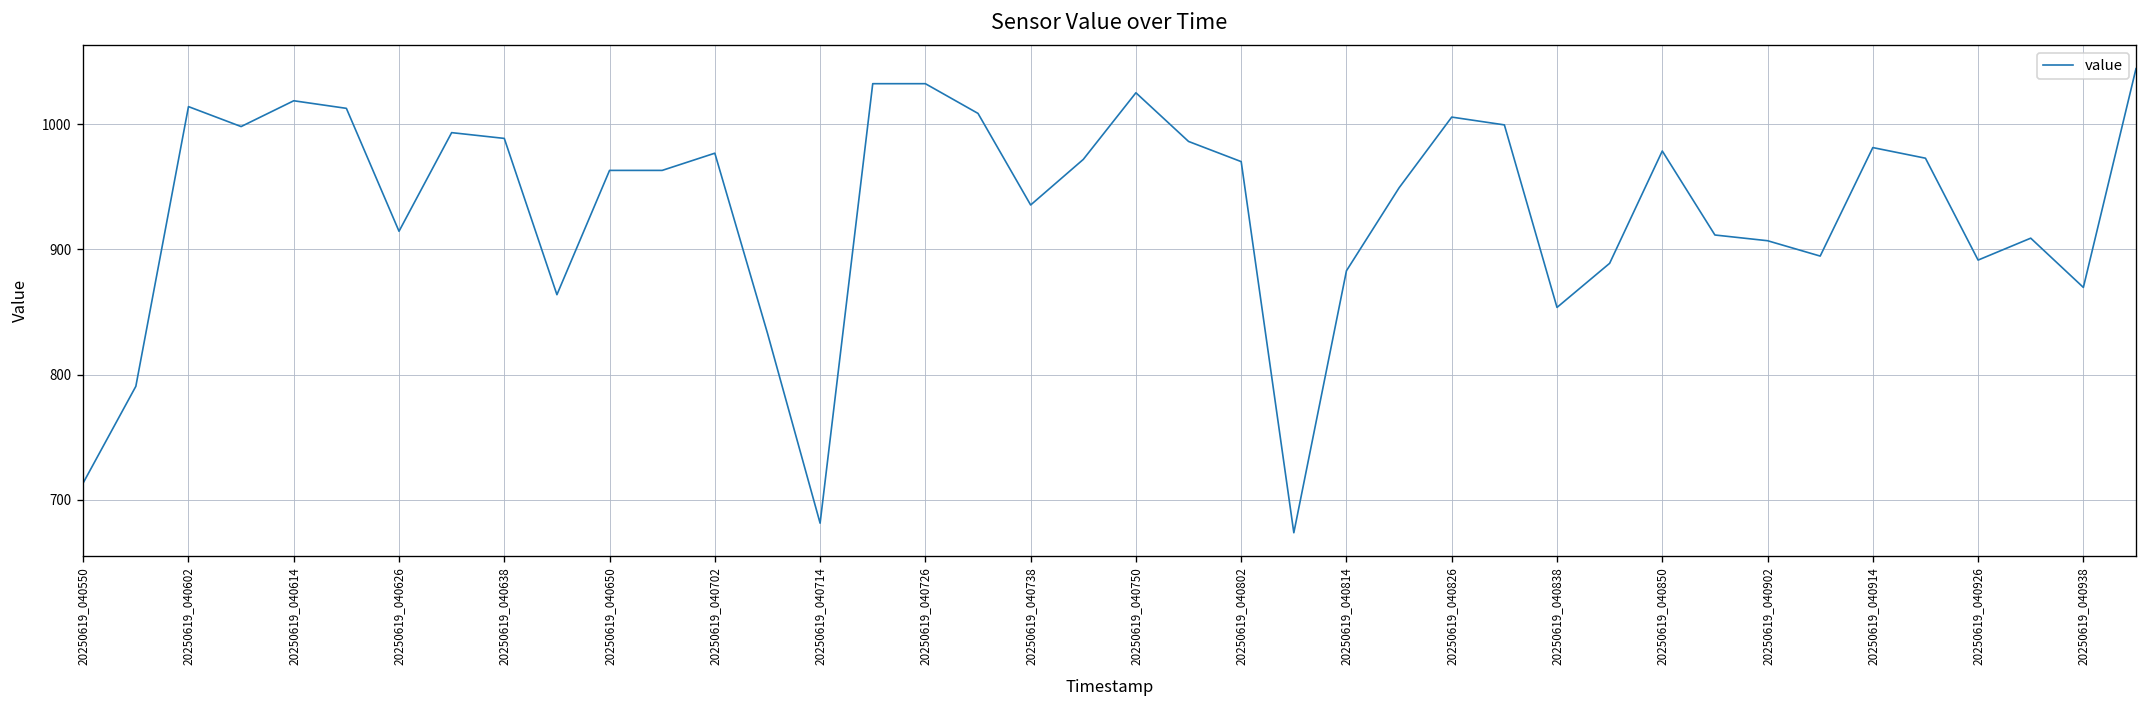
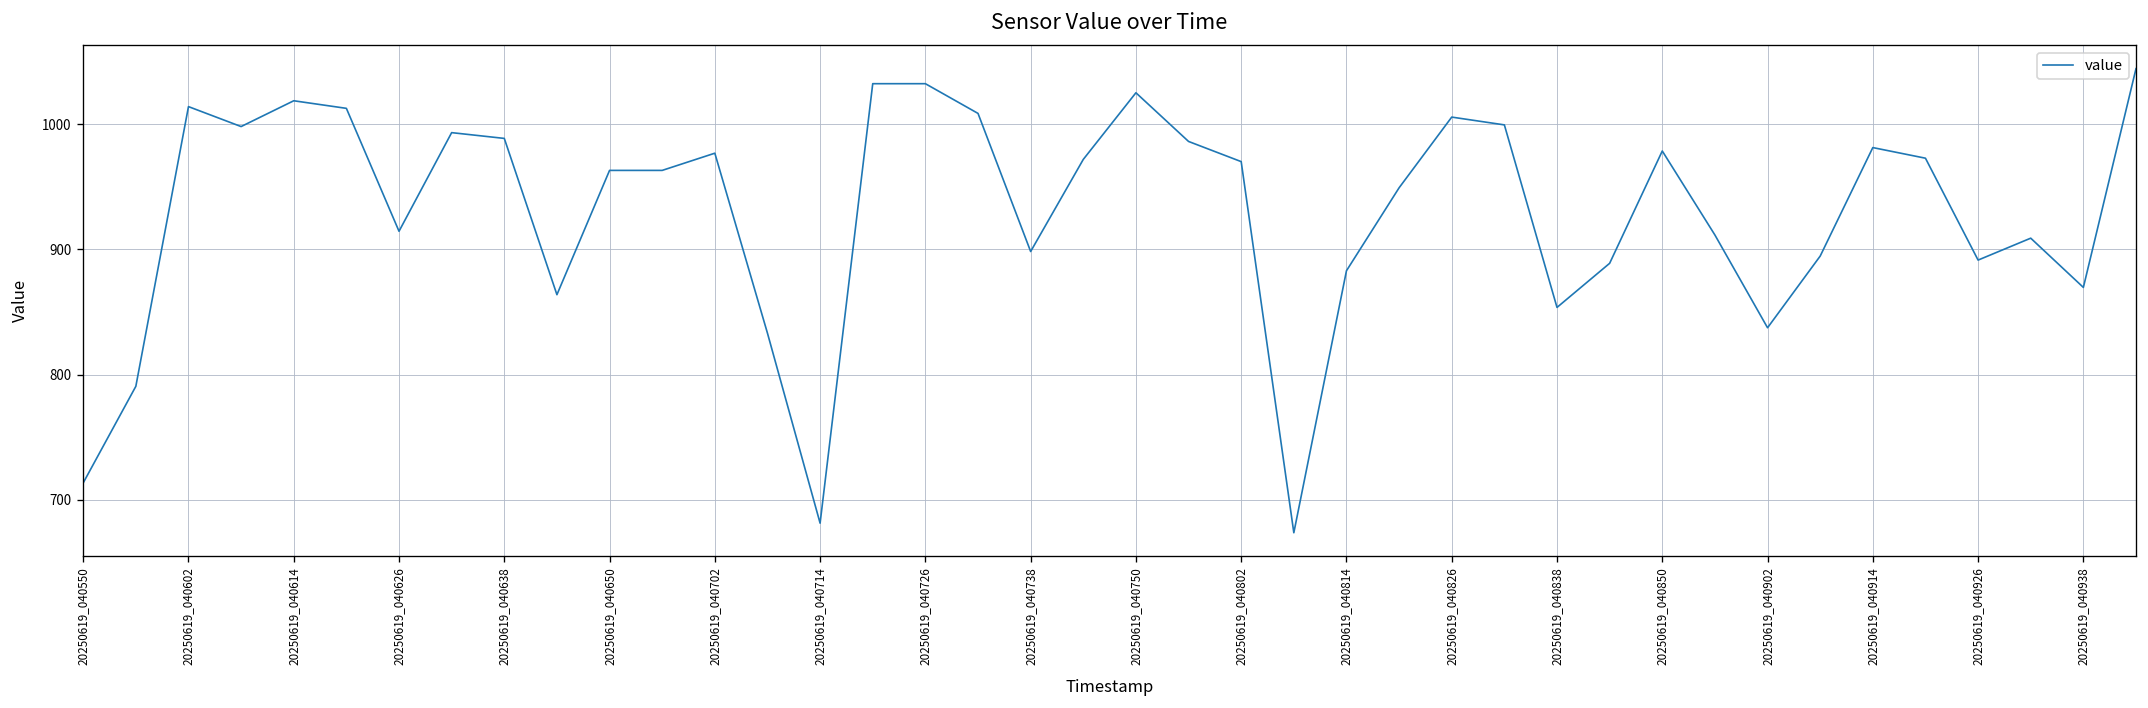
20250619_040738: 935 -> 898
20250619_040902: 907 -> 837
